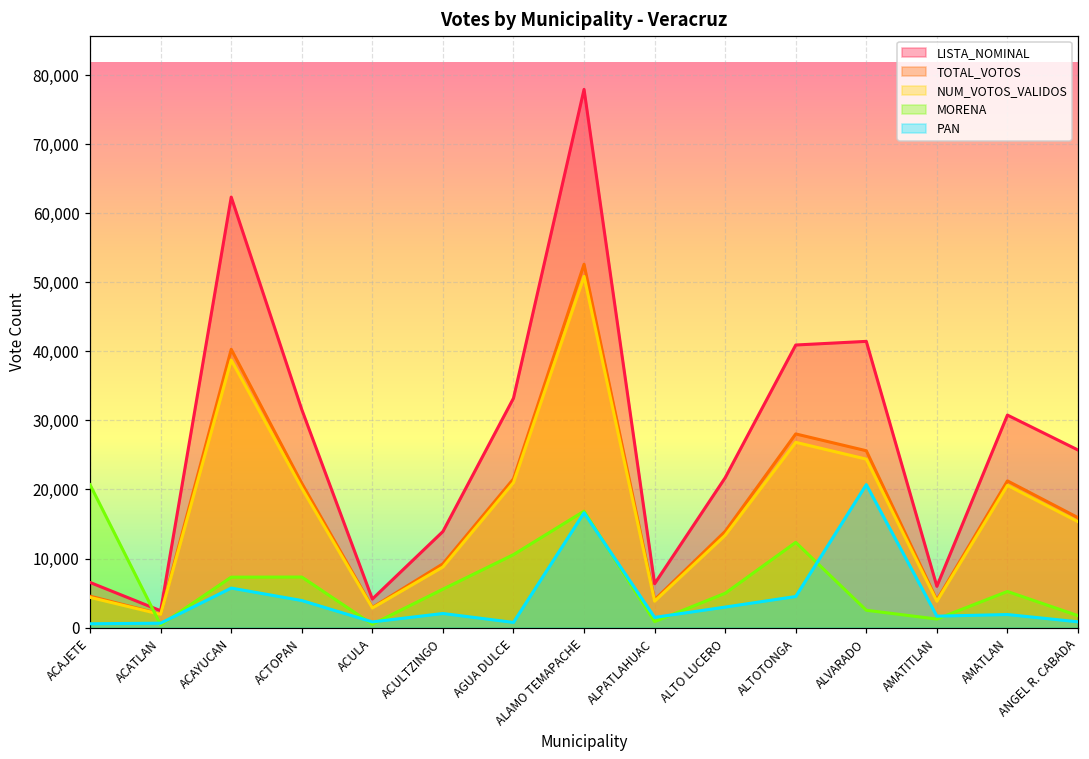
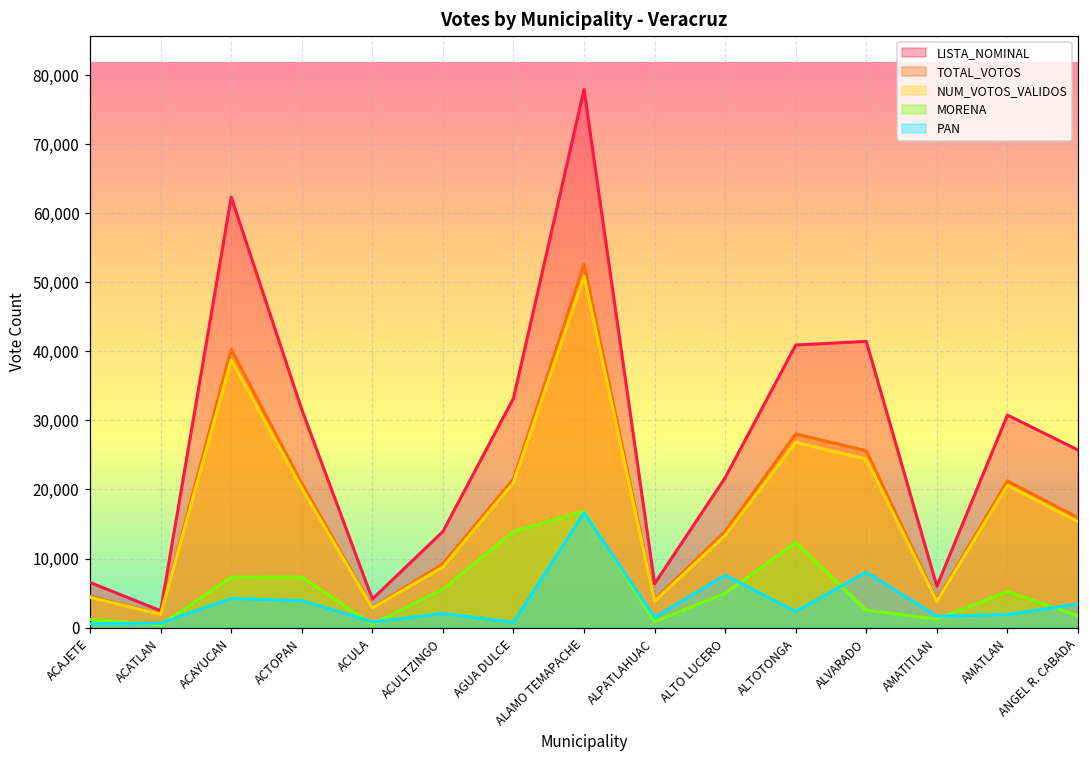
MORENA, ACAJETE: 21,000 -> 1,000
PAN, ACAYUCAN: 6,000 -> 4,000
MORENA, AGUA DULCE: 11,000 -> 14,000
PAN, ALTO LUCERO: 3,000 -> 8,000
PAN, ALTOTONGA: 5,000 -> 2,000
PAN, ALVARADO: 21,000 -> 8,000
PAN, ANGEL R. CABADA: 1,000 -> 3,000
